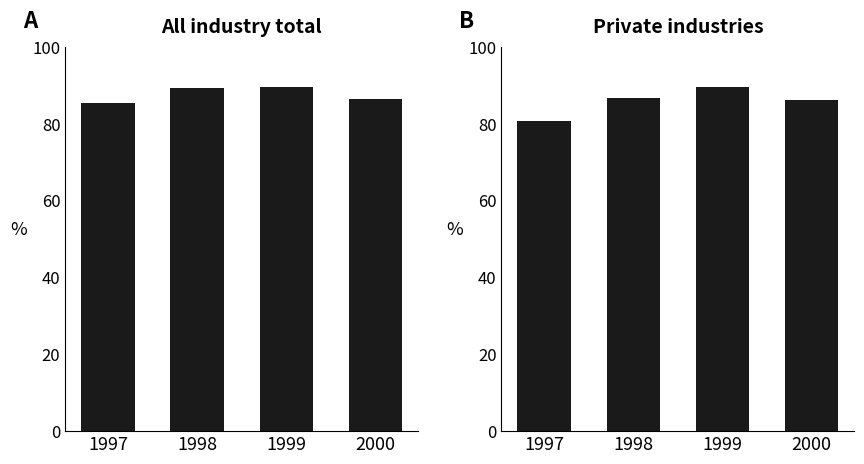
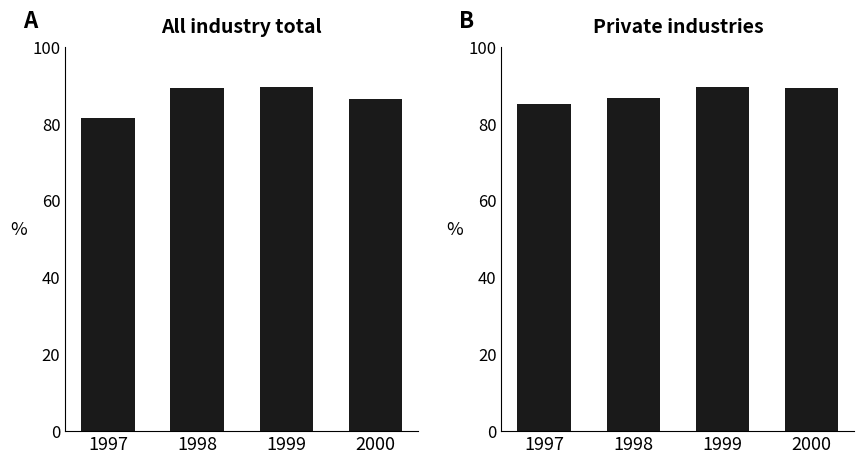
All industry total, 1997: 85 -> 82
Private industries, 1997: 81 -> 85
Private industries, 2000: 86 -> 89
